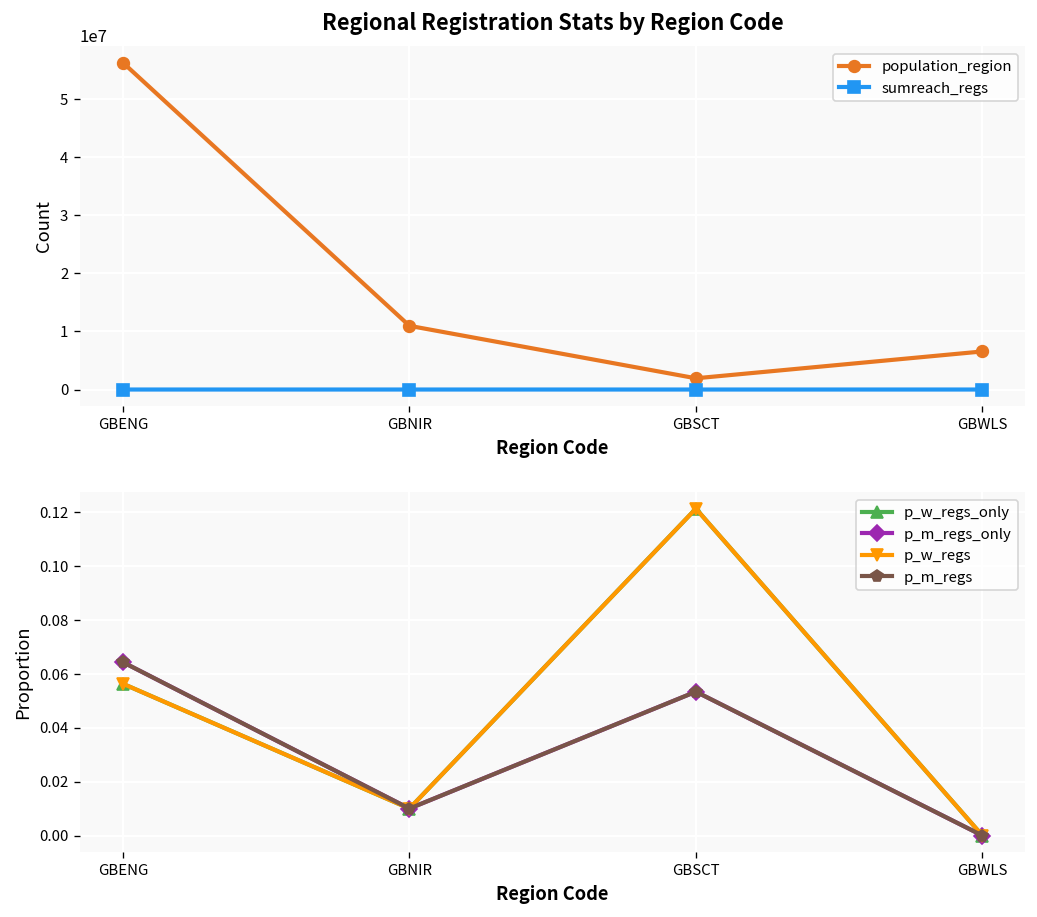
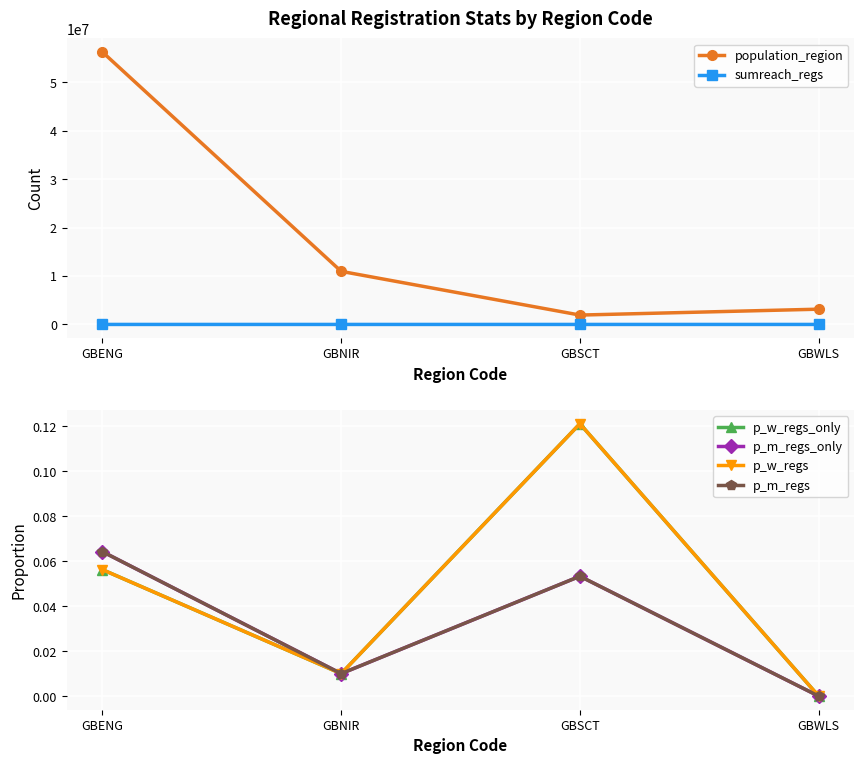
Regional Registration Stats by Region Code, population_region, GBWLS: 7000000 -> 3000000
